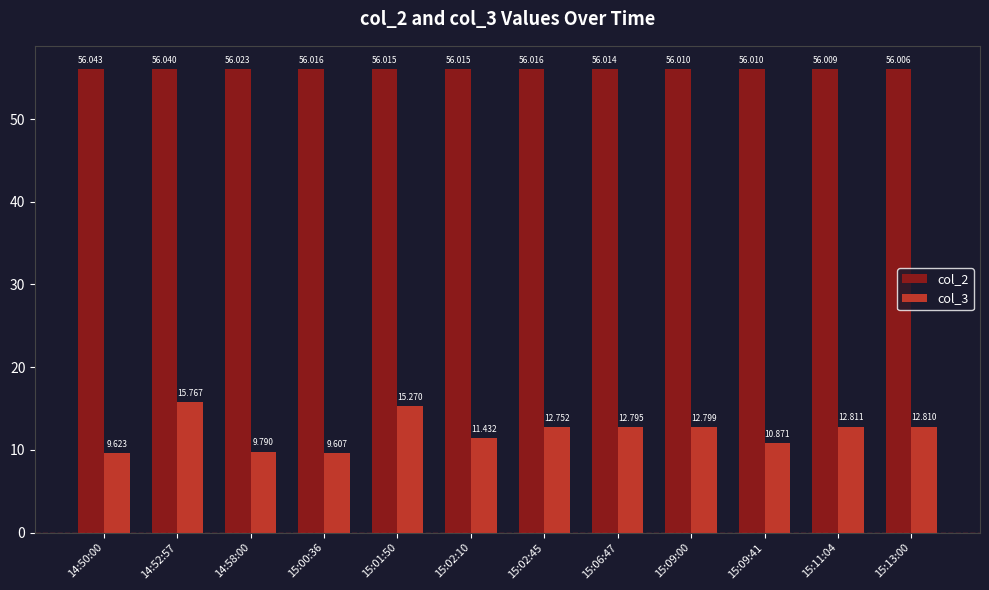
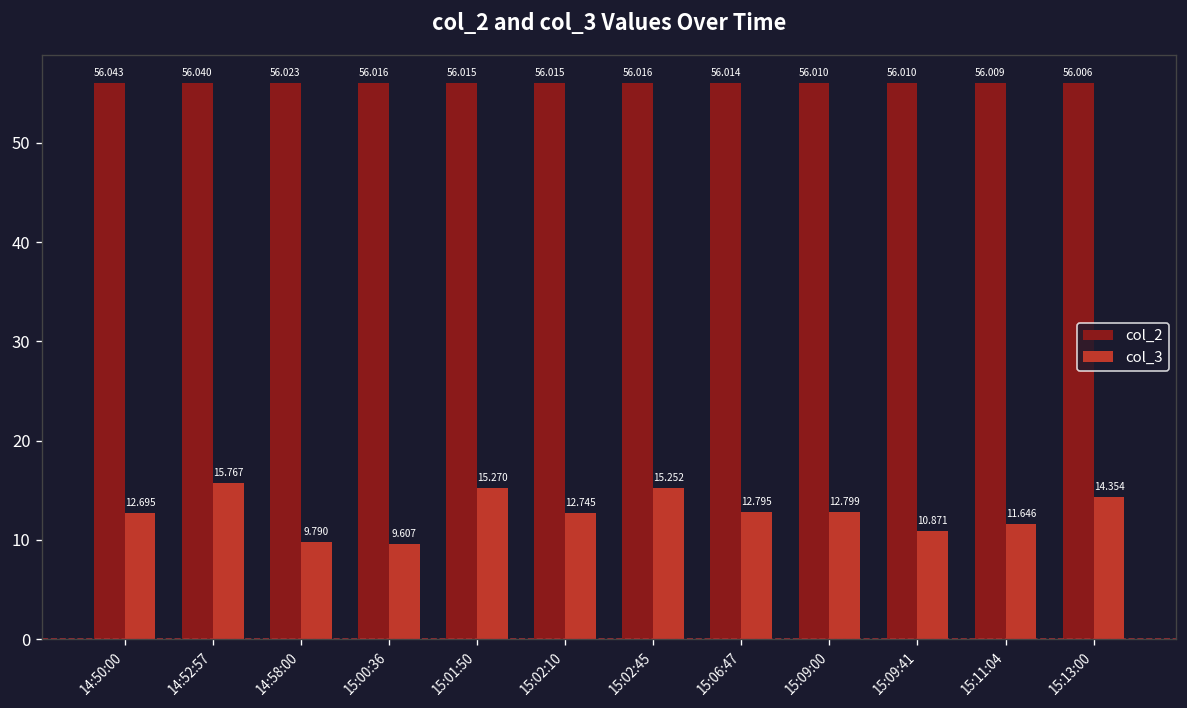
col_3, 14:50:00: 9.623 -> 12.695
col_3, 15:02:10: 11.432 -> 12.745
col_3, 15:02:45: 12.752 -> 15.252
col_3, 15:11:04: 12.811 -> 11.646
col_3, 15:13:00: 12.810 -> 14.354
